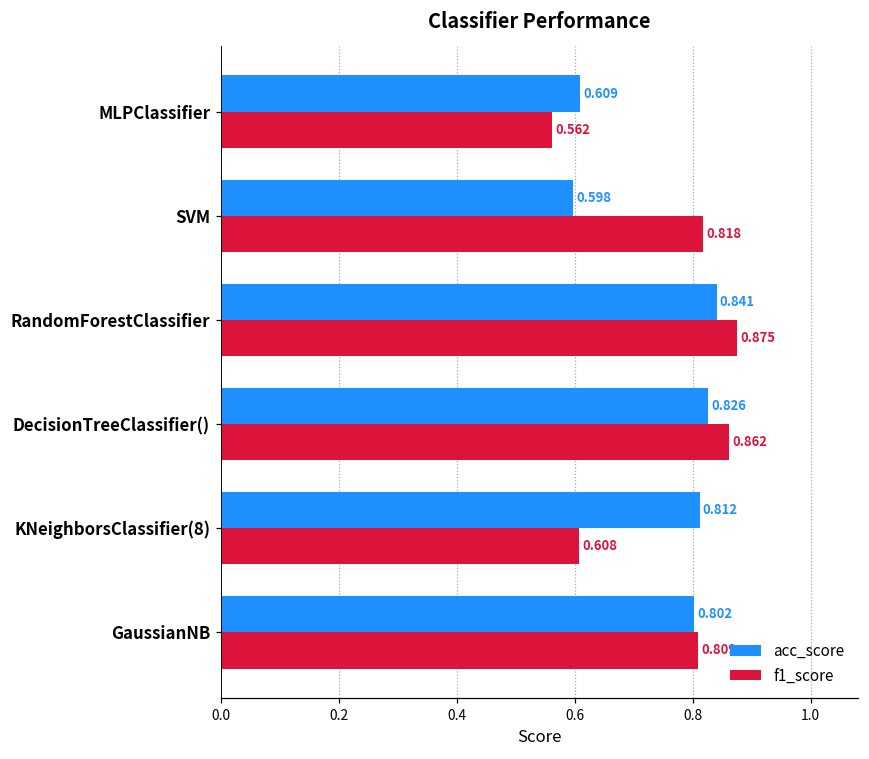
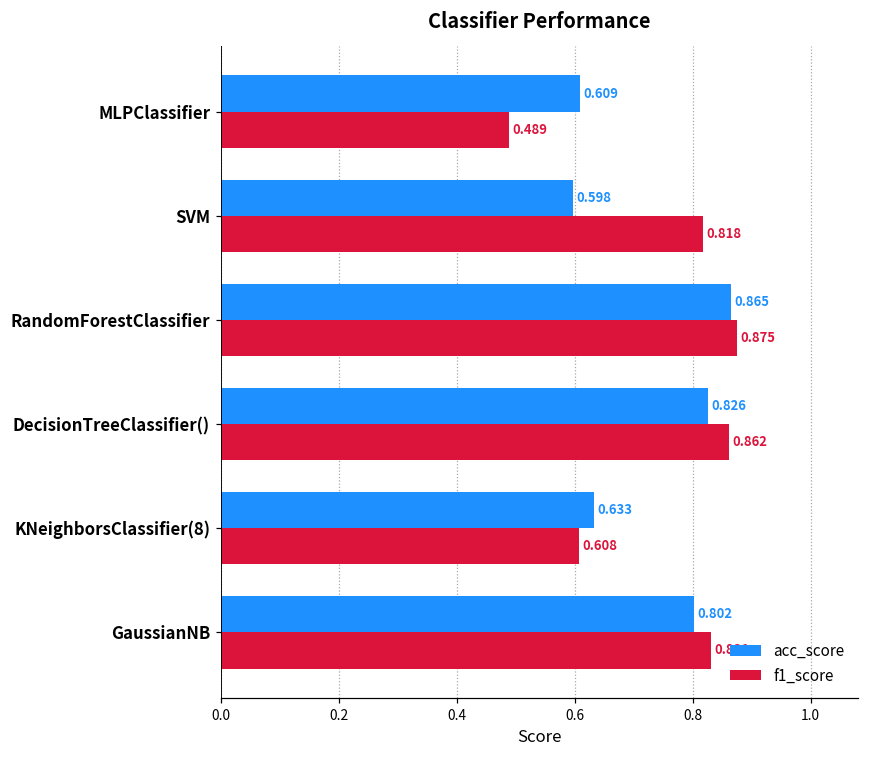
f1_score, MLPClassifier: 0.562 -> 0.489
acc_score, RandomForestClassifier: 0.841 -> 0.865
acc_score, KNeighborsClassifier(8): 0.812 -> 0.633
f1_score, GaussianNB: 0.809 -> 0.831
